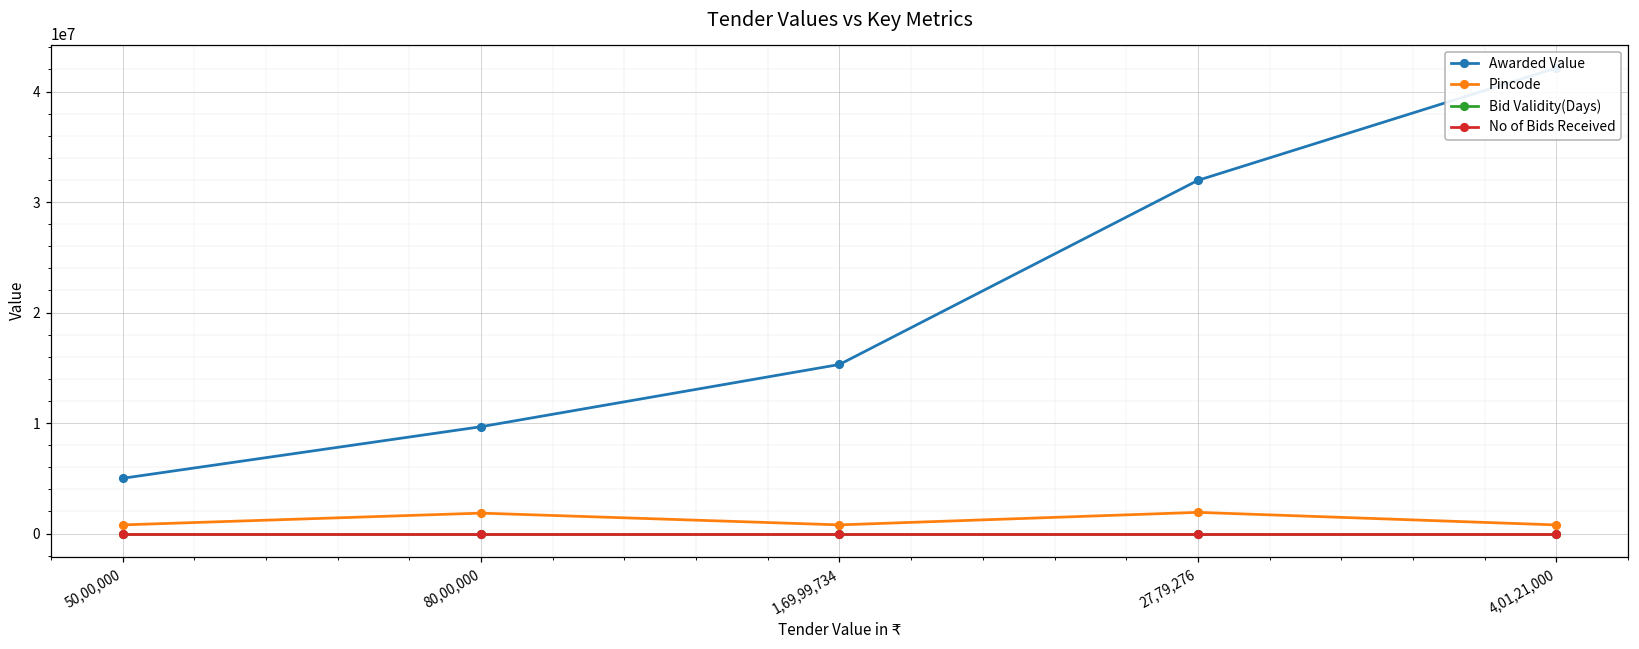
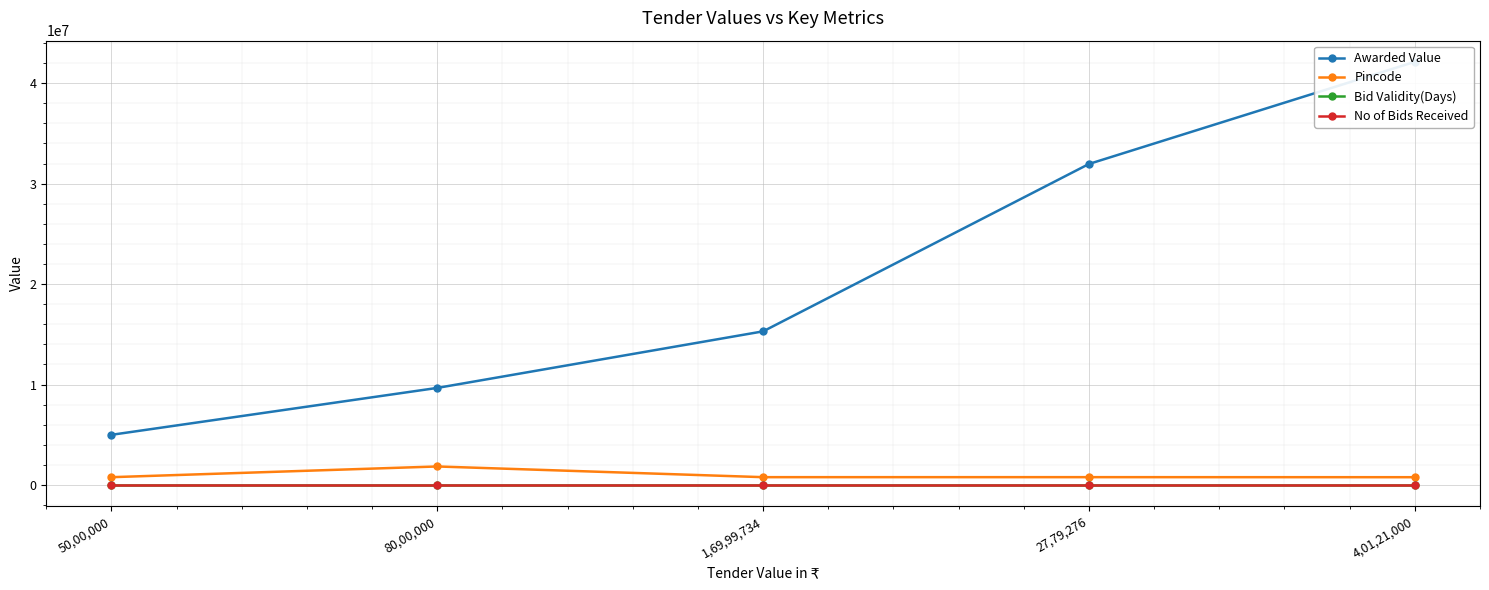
Pincode, 27,79,276: 1900000 -> 800000
